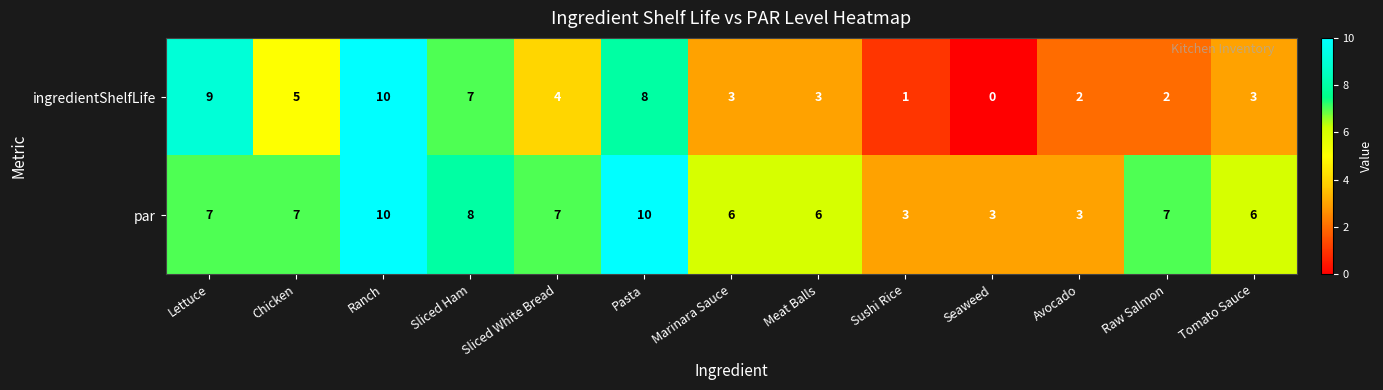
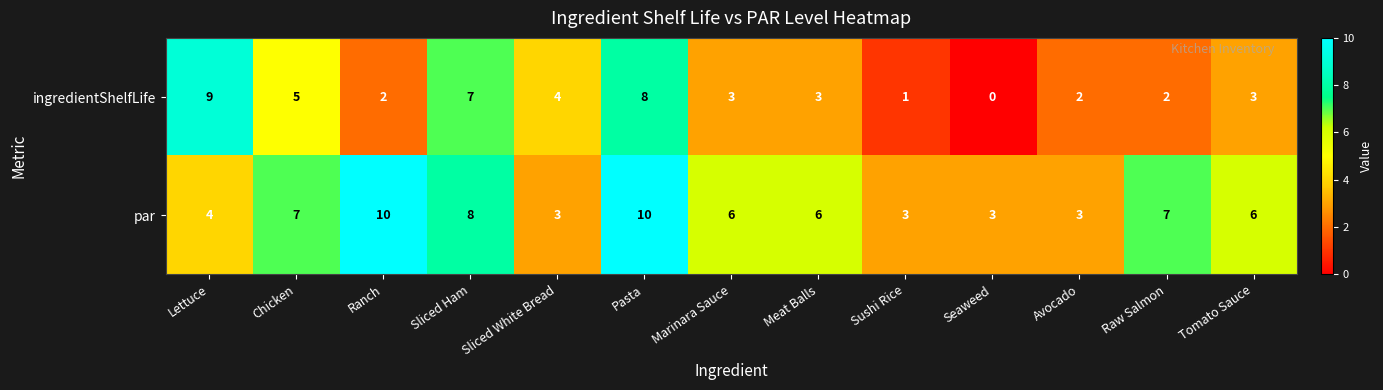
ingredientShelfLife, Ranch: 10 -> 2
par, Lettuce: 7 -> 4
par, Sliced White Bread: 7 -> 3
